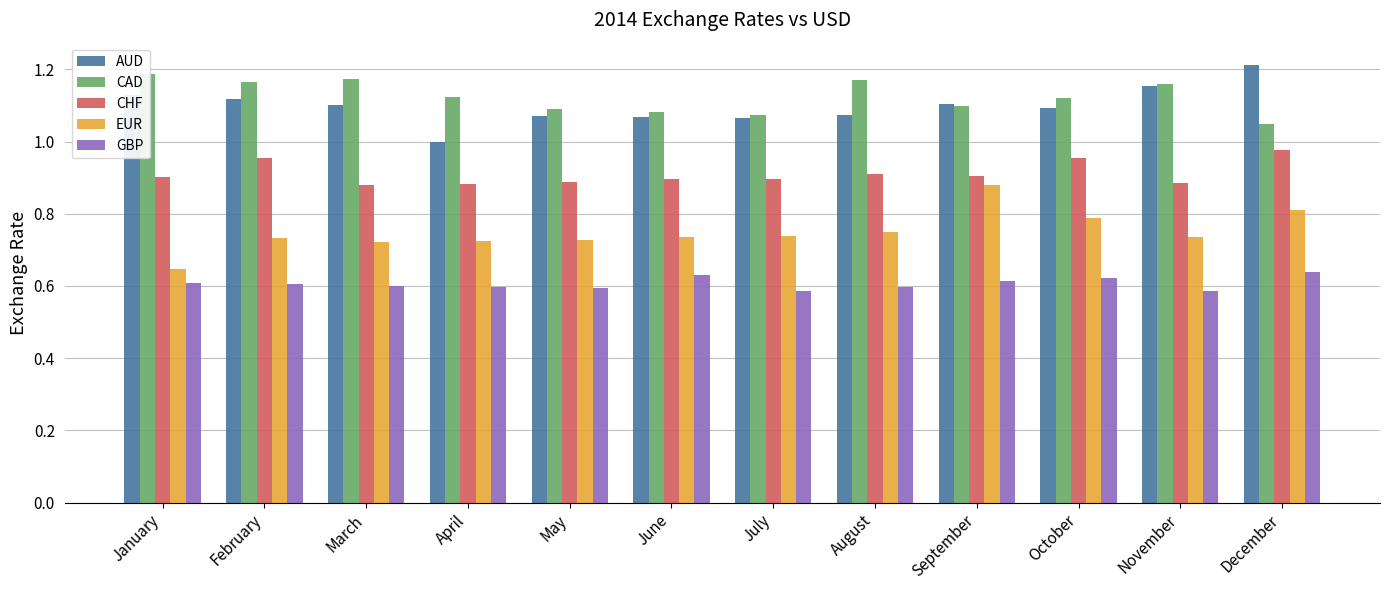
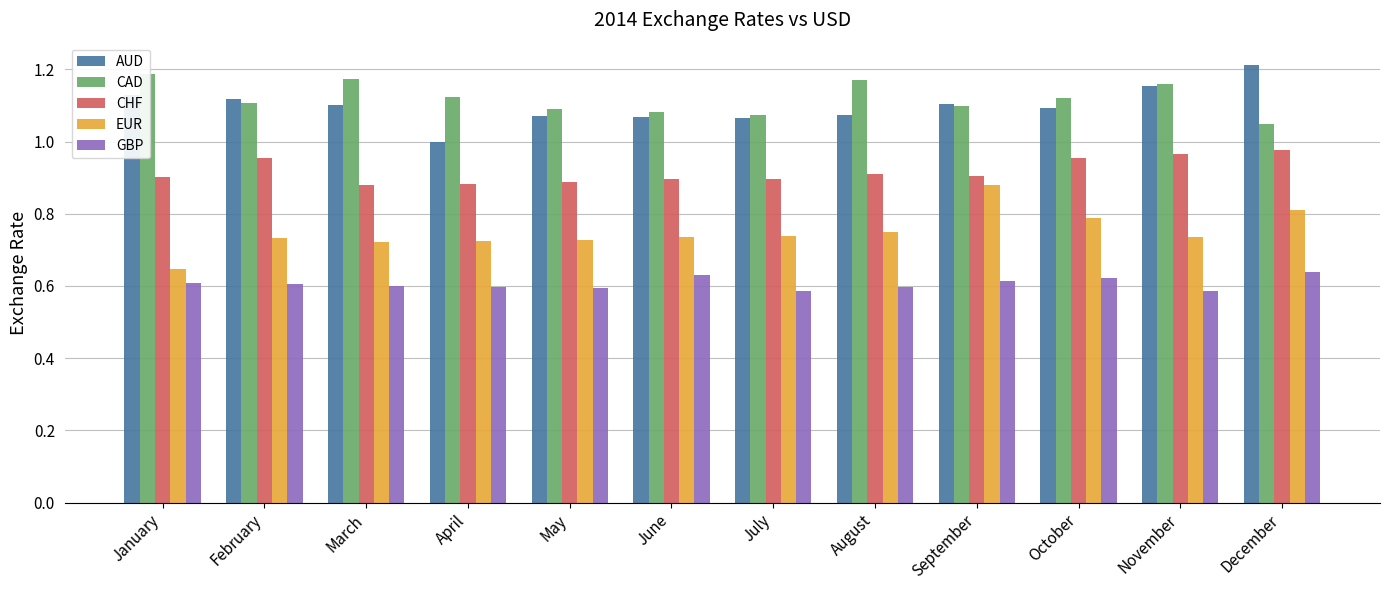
CAD, February: 1.17 -> 1.11
CHF, November: 0.88 -> 0.96
